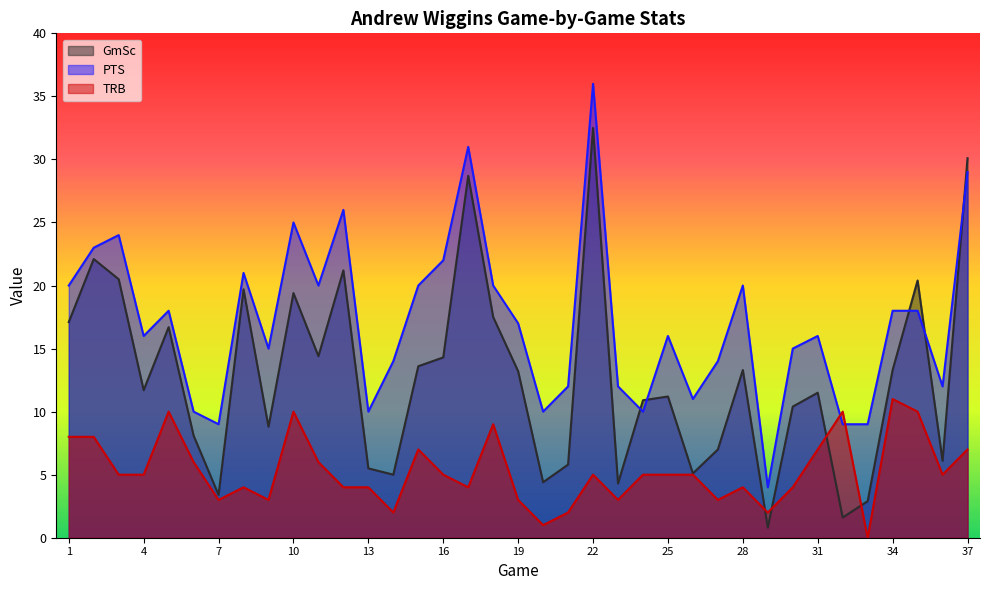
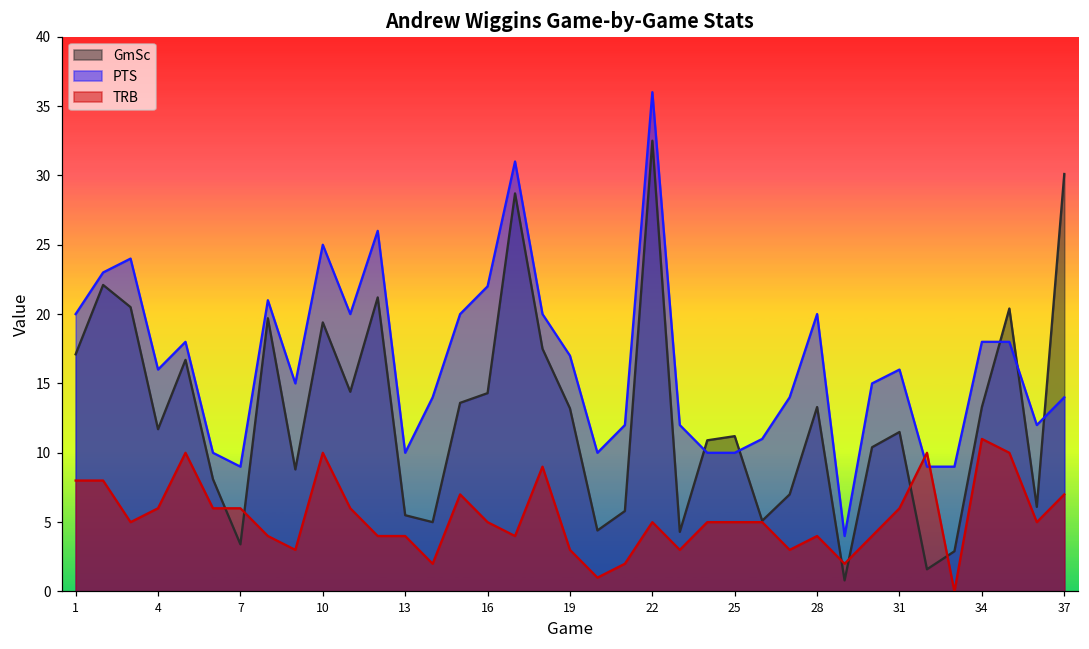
TRB, 4: 5 -> 6
TRB, 7: 3 -> 6
PTS, 25: 16 -> 10
TRB, 31: 7 -> 6
PTS, 37: 29 -> 14
